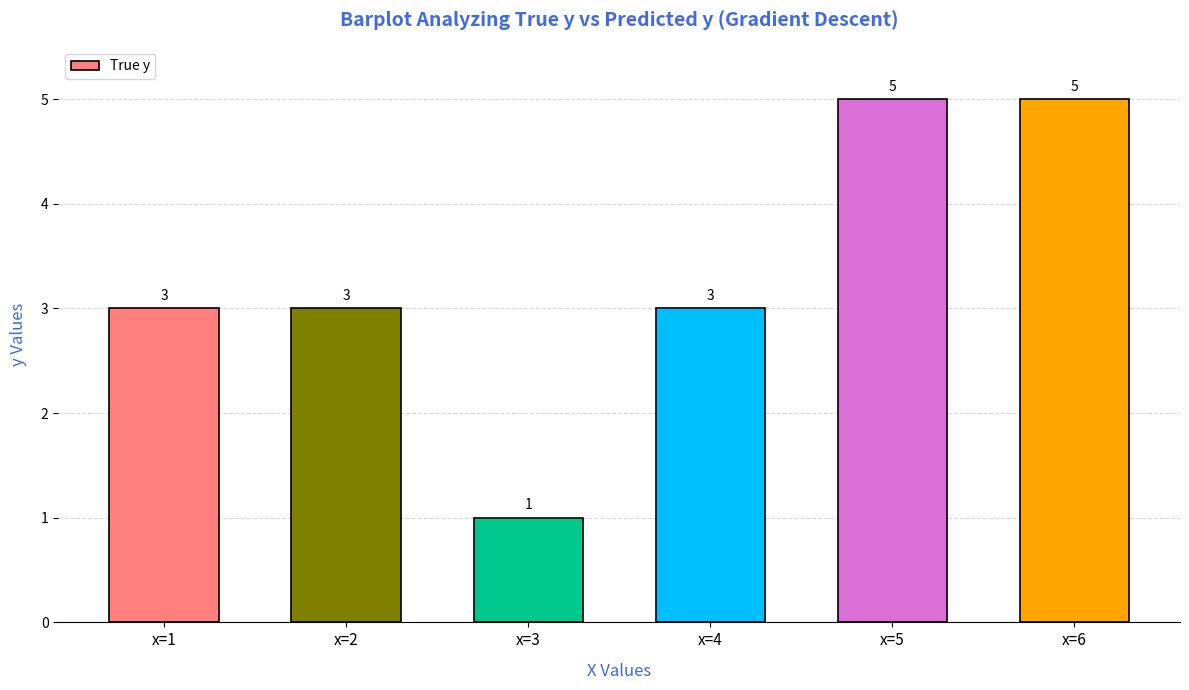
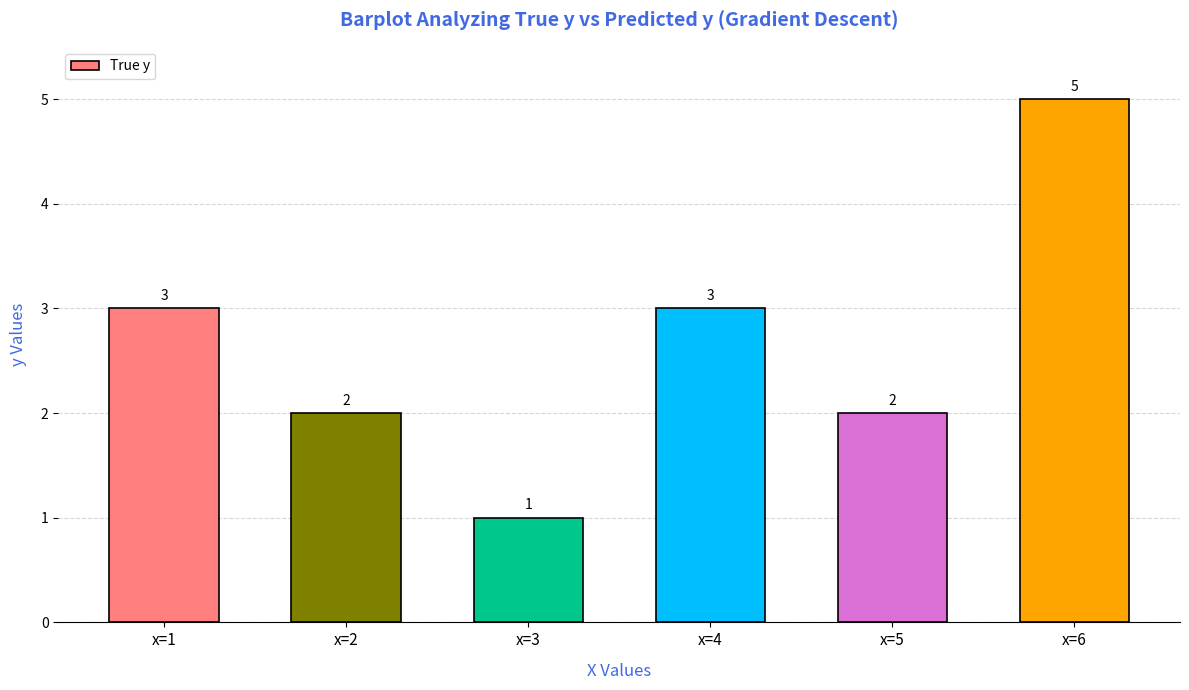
x=2: 3 -> 2
x=5: 5 -> 2
